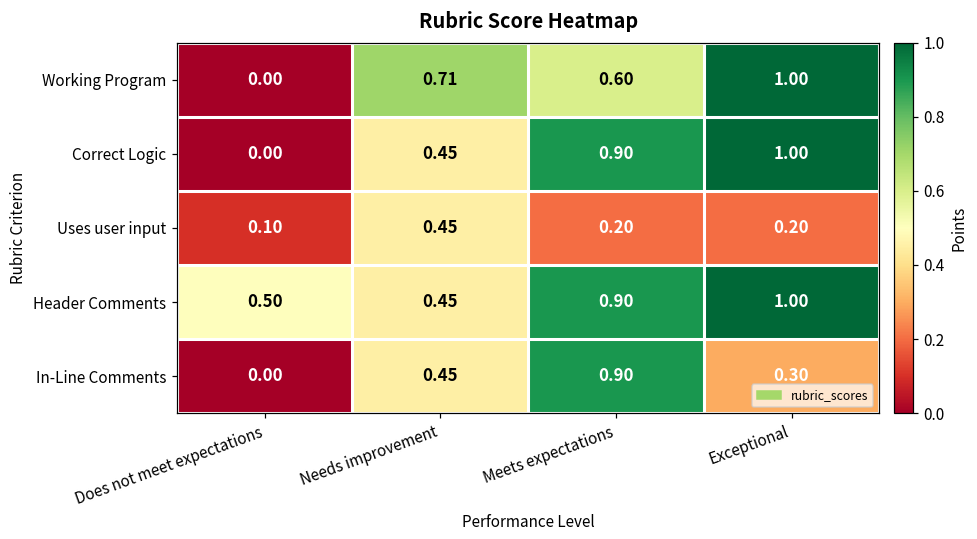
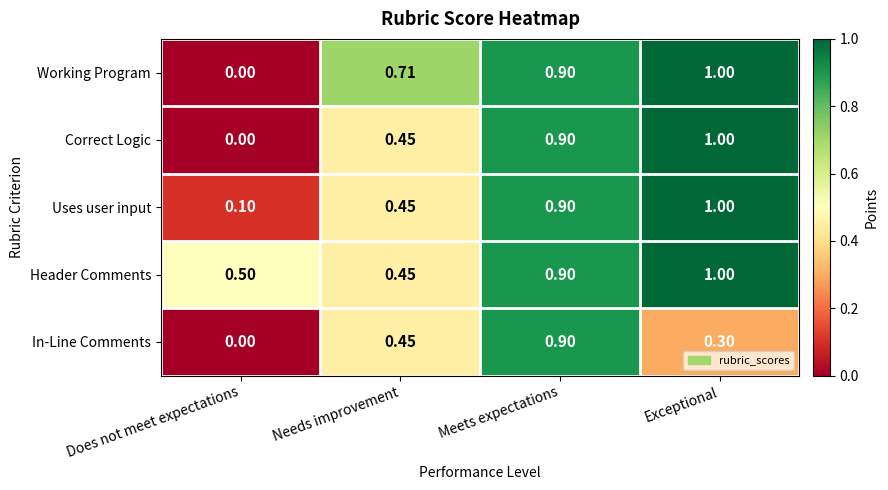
Working Program, Meets expectations: 0.60 -> 0.90
Uses user input, Meets expectations: 0.20 -> 0.90
Uses user input, Exceptional: 0.20 -> 1.00
